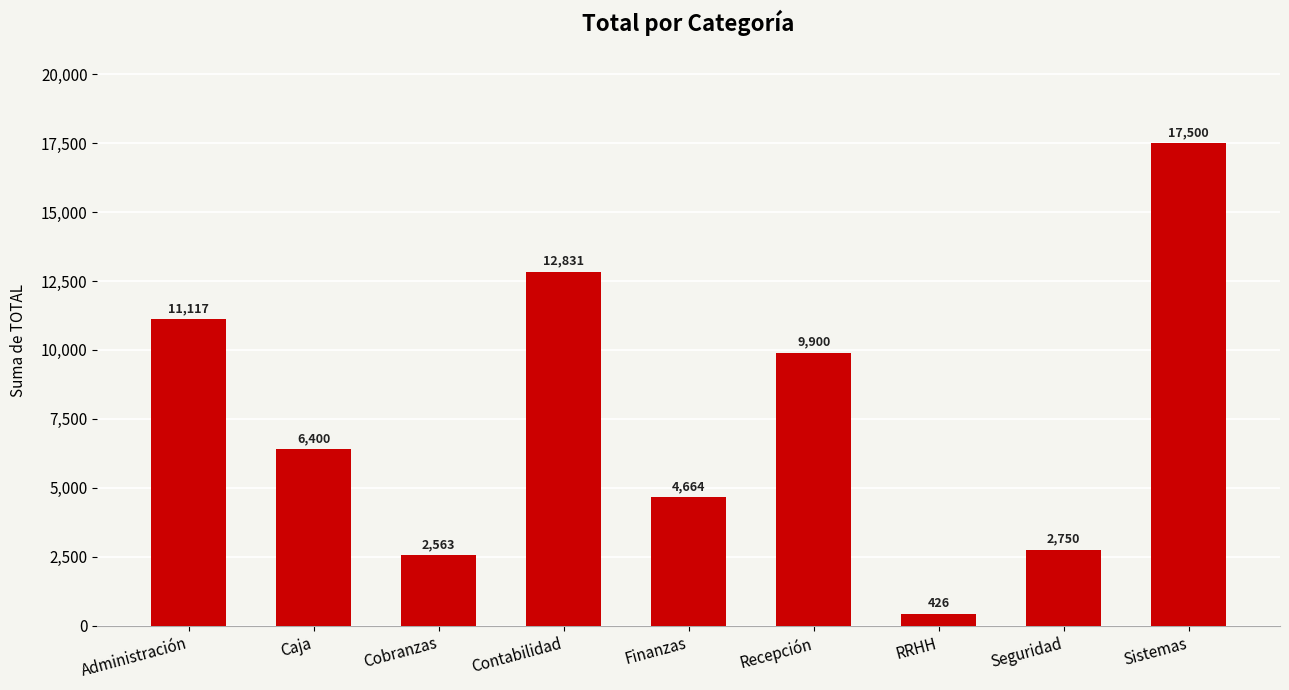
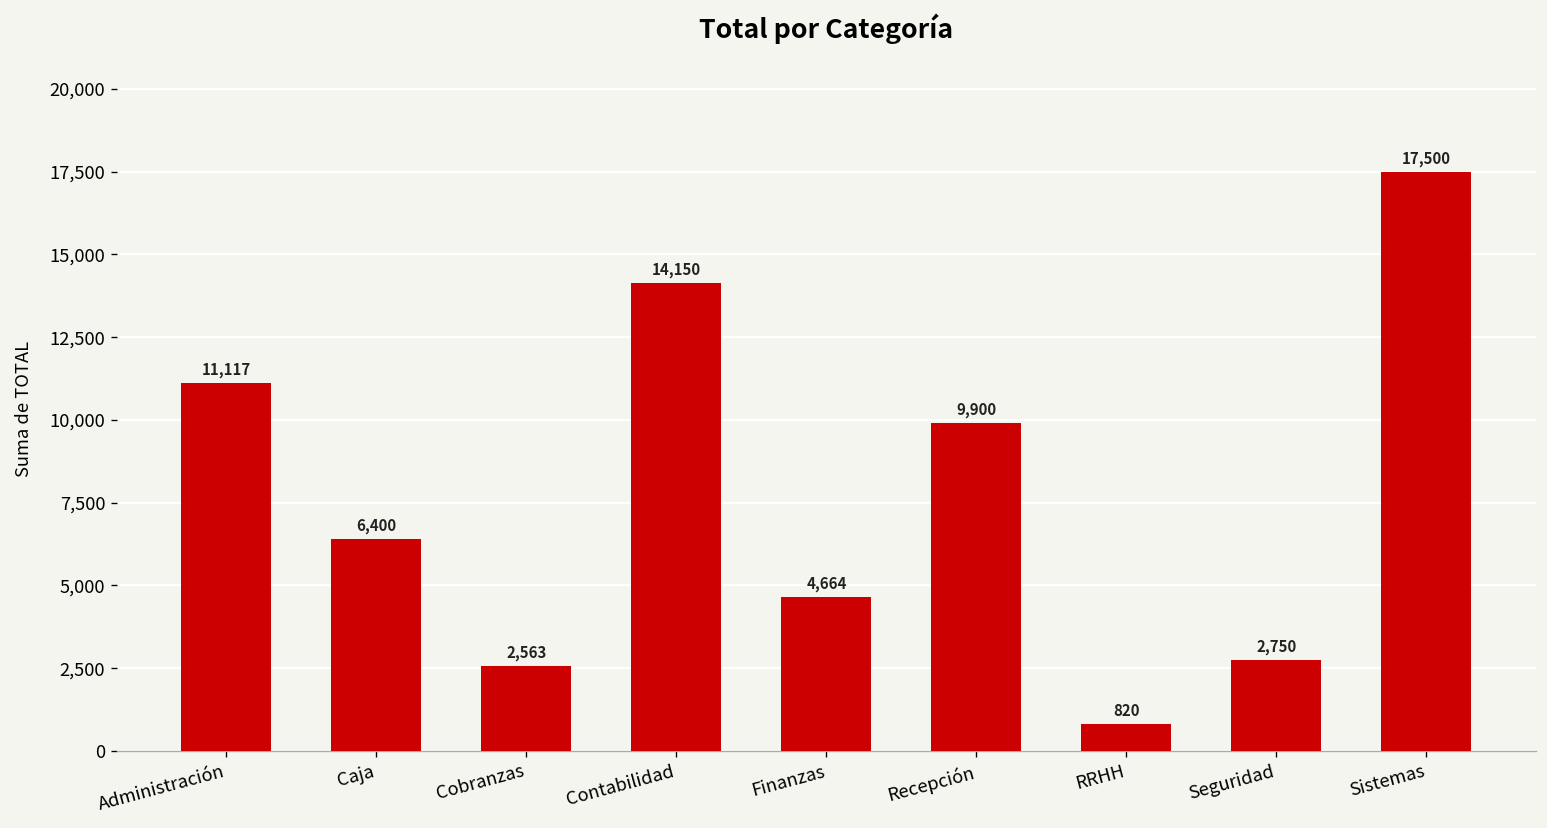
Contabilidad: 12,831 -> 14,150
RRHH: 426 -> 820
